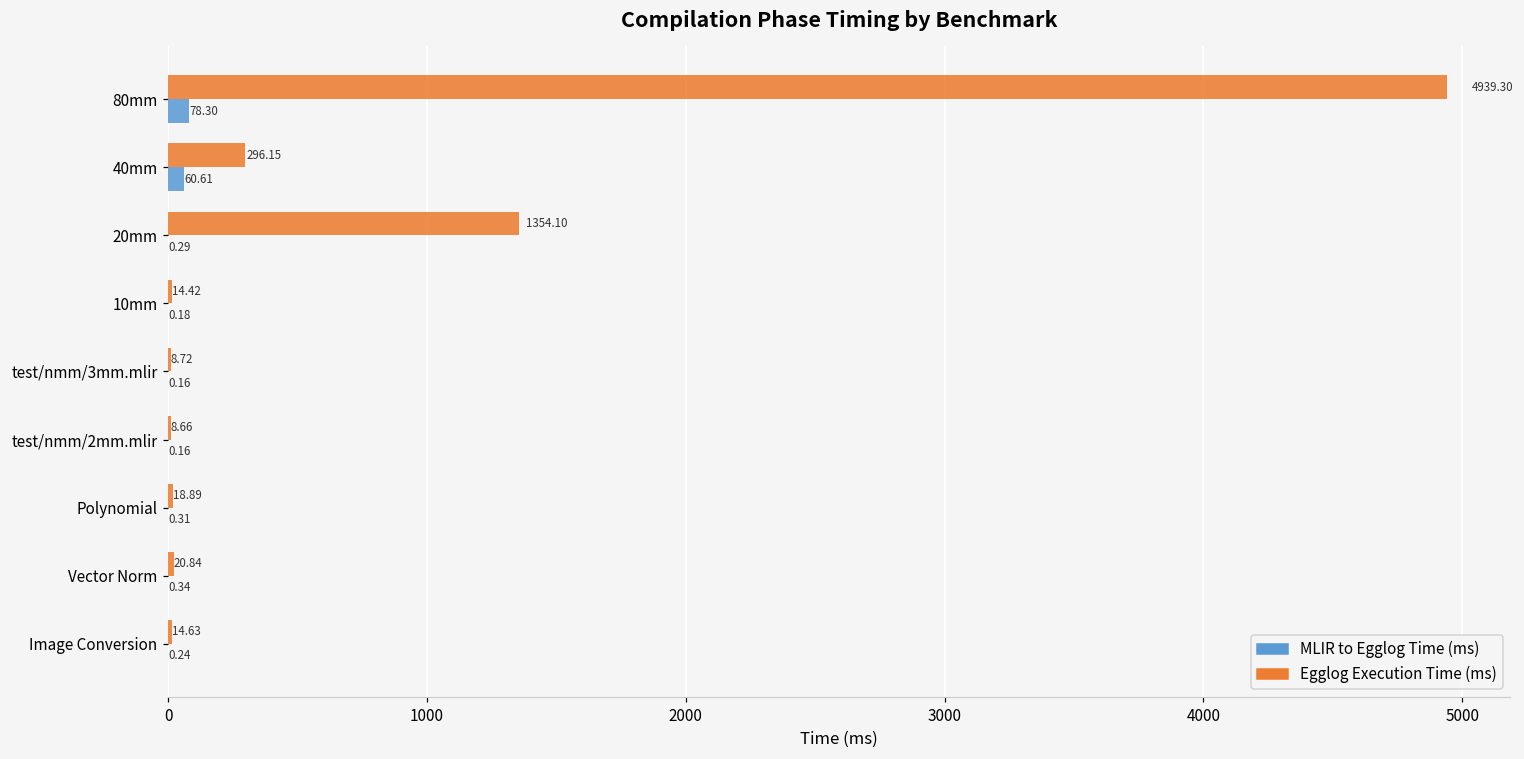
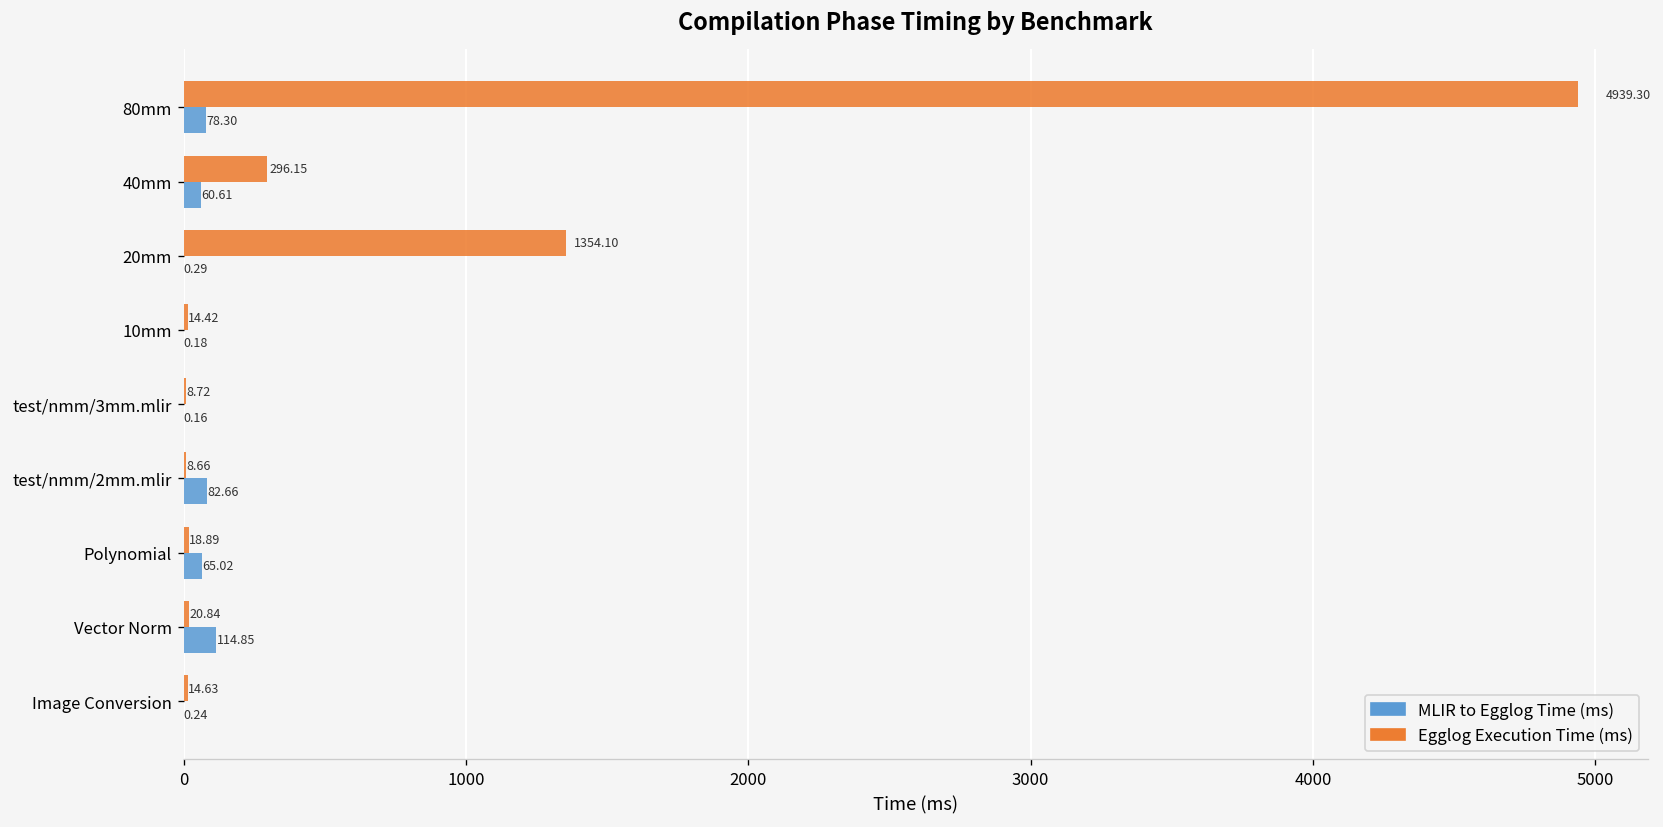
MLIR to Egglog Time (ms), test/nmm/2mm.mlir: 0.16 -> 82.66
MLIR to Egglog Time (ms), Polynomial: 0.31 -> 65.02
MLIR to Egglog Time (ms), Vector Norm: 0.34 -> 114.85
